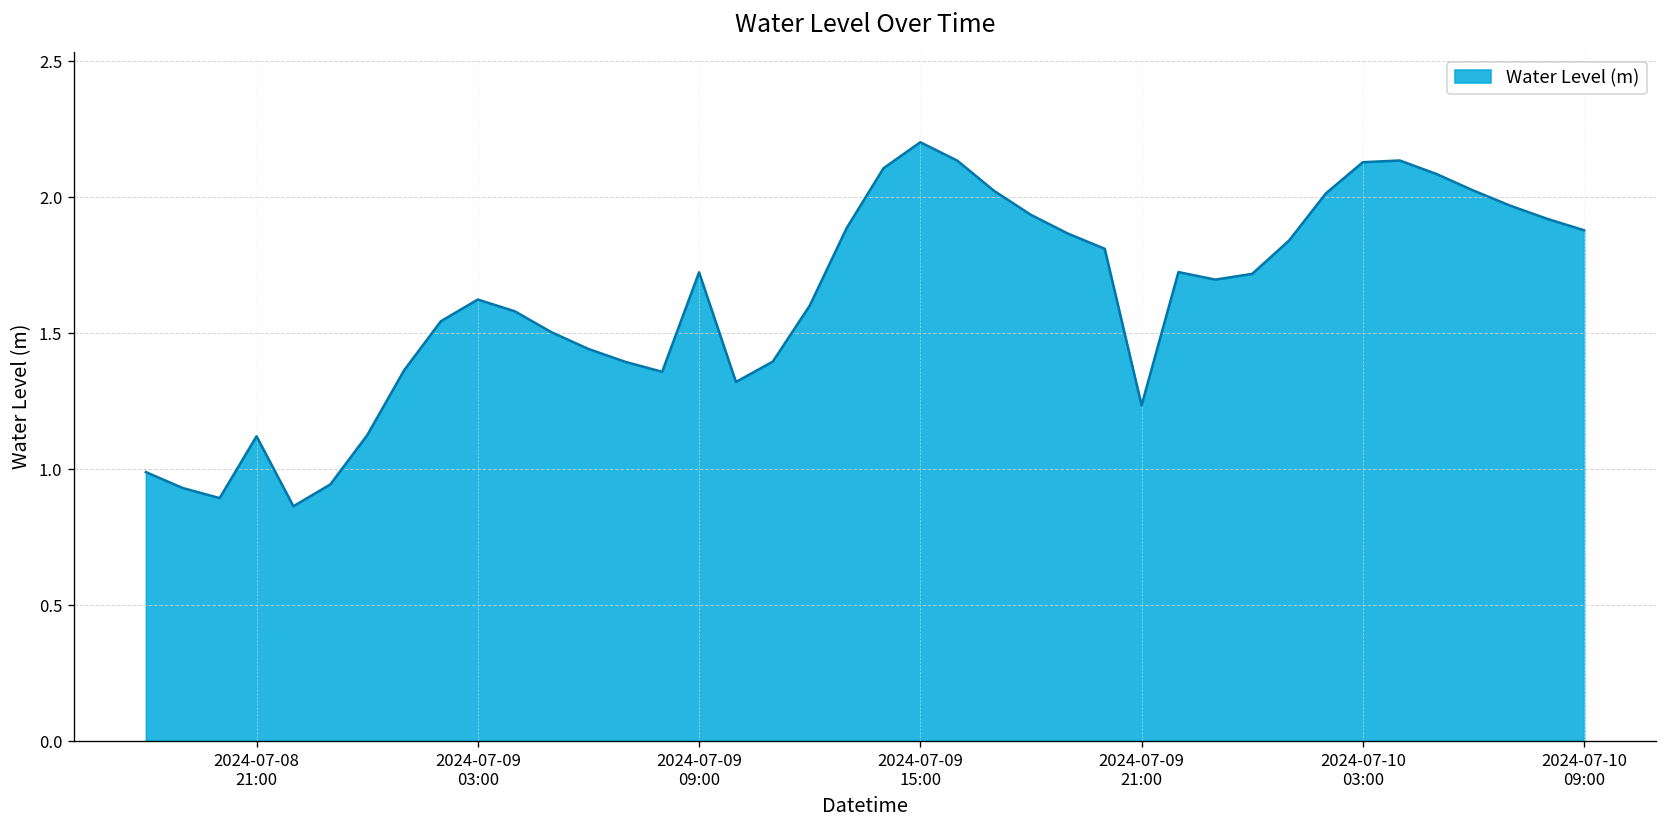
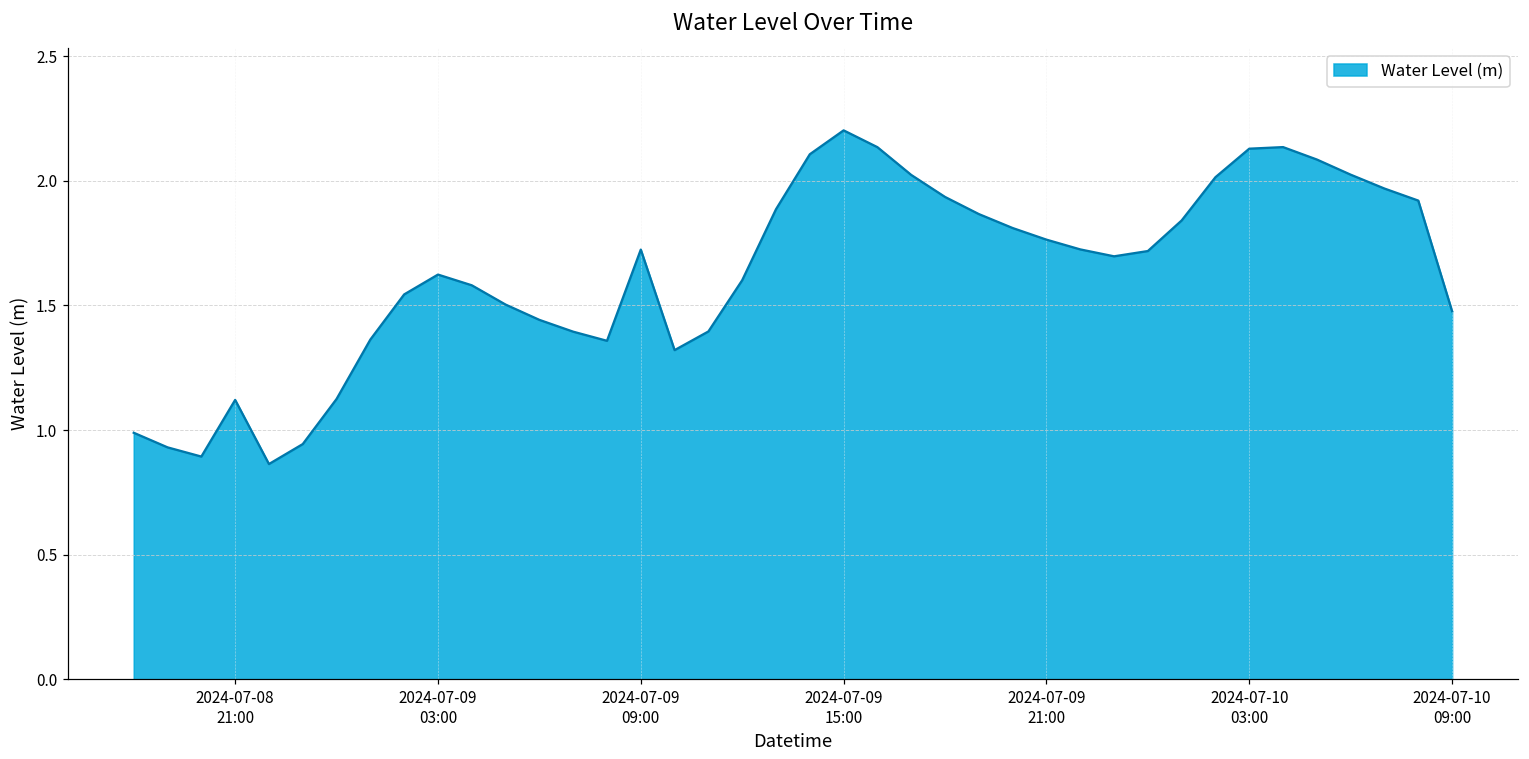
2024-07-09 21:00: 1.23 -> 1.76
2024-07-10 09:00: 1.88 -> 1.48
